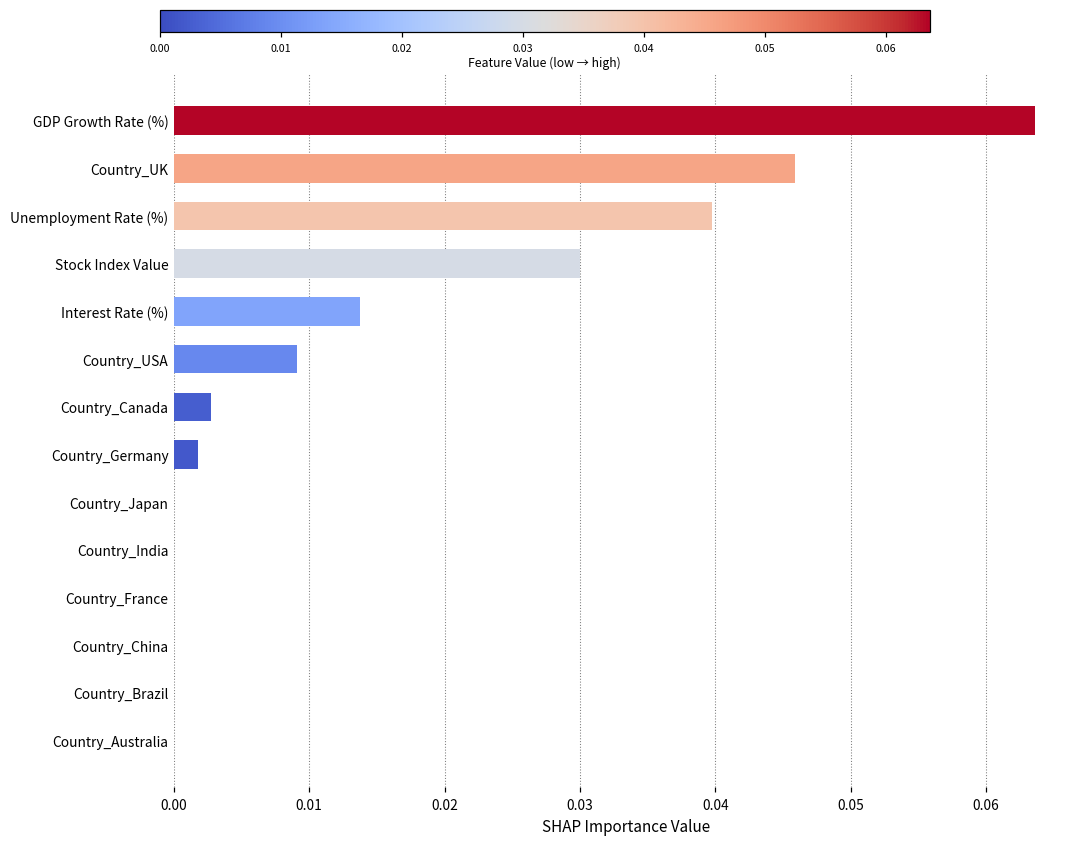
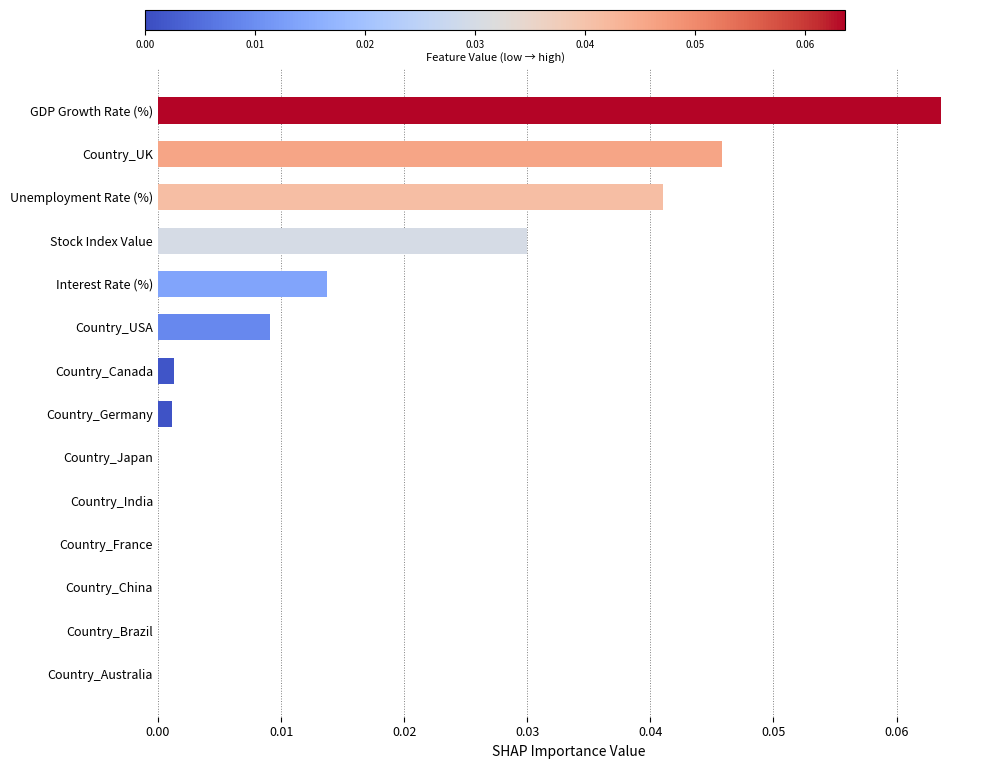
Unemployment Rate (%): 0.0397 -> 0.0410
Country_Canada: 0.0027 -> 0.0013
Country_Germany: 0.0018 -> 0.0011
